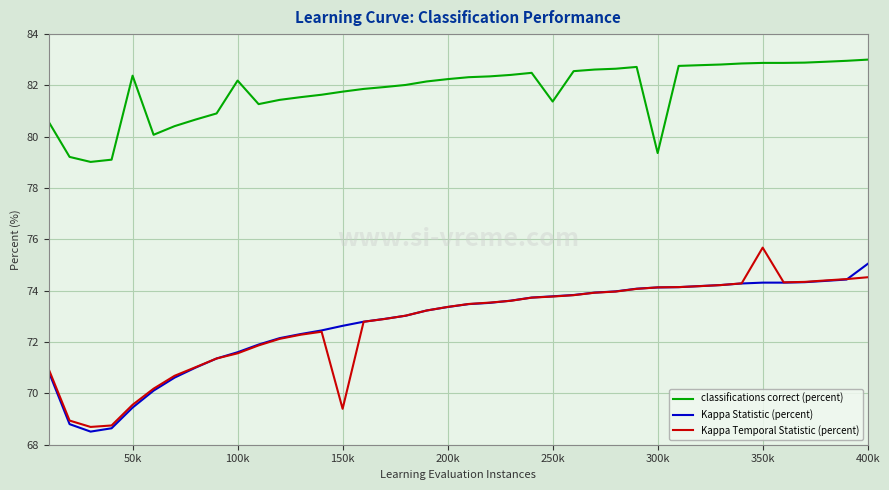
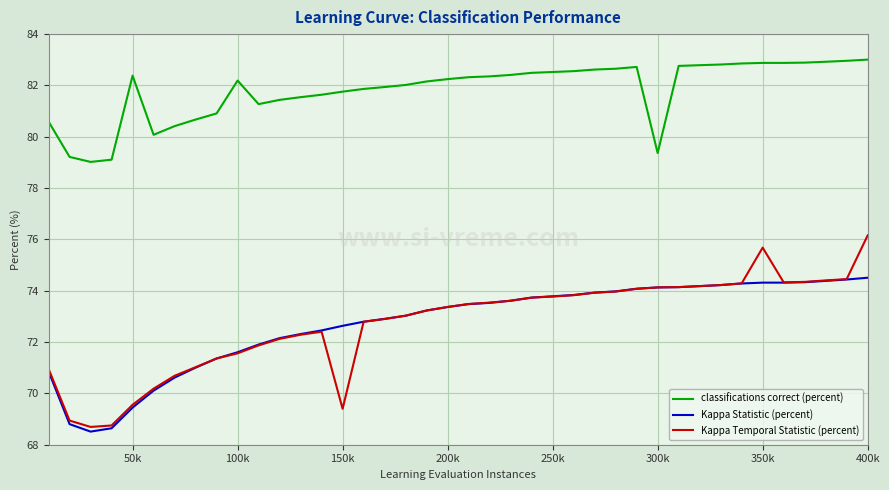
classifications correct (percent), 250k: 81.4 -> 82.5
Kappa Statistic (percent), 400k: 75.0 -> 74.5
Kappa Temporal Statistic (percent), 400k: 74.5 -> 76.2
